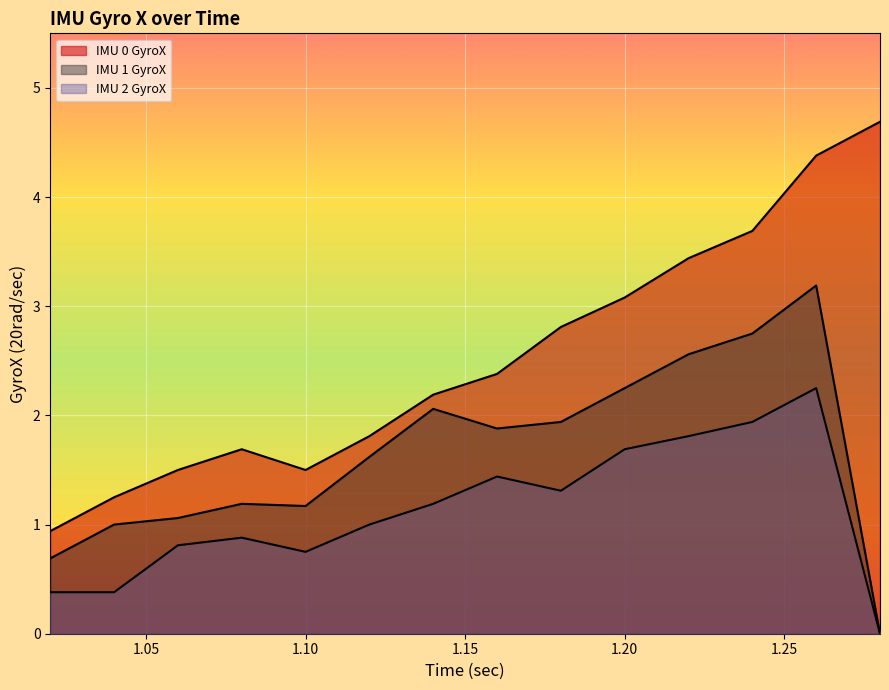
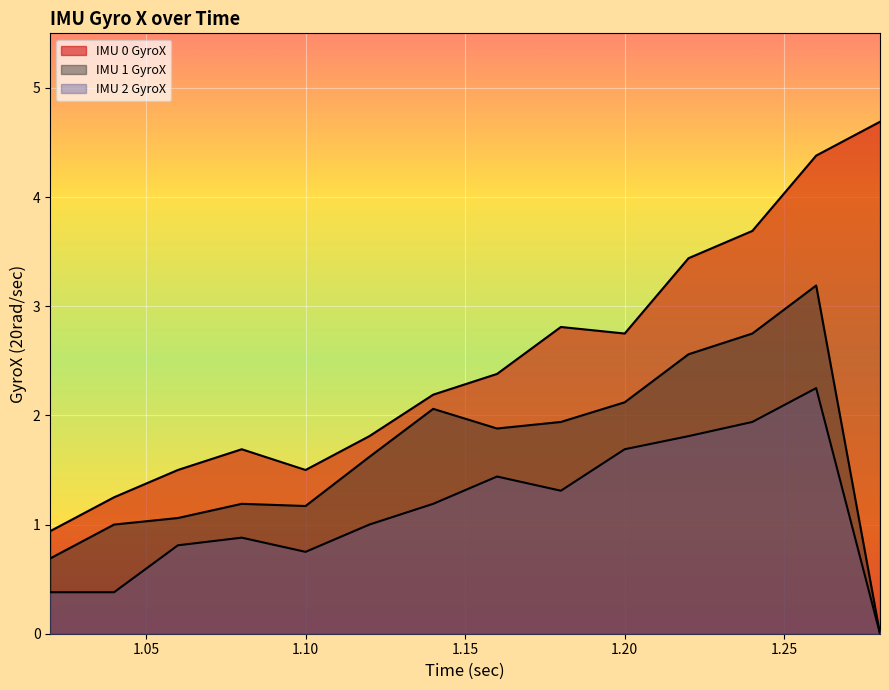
IMU 0 GyroX, 1.20: 3.08 -> 2.75
IMU 1 GyroX, 1.20: 2.25 -> 2.12
